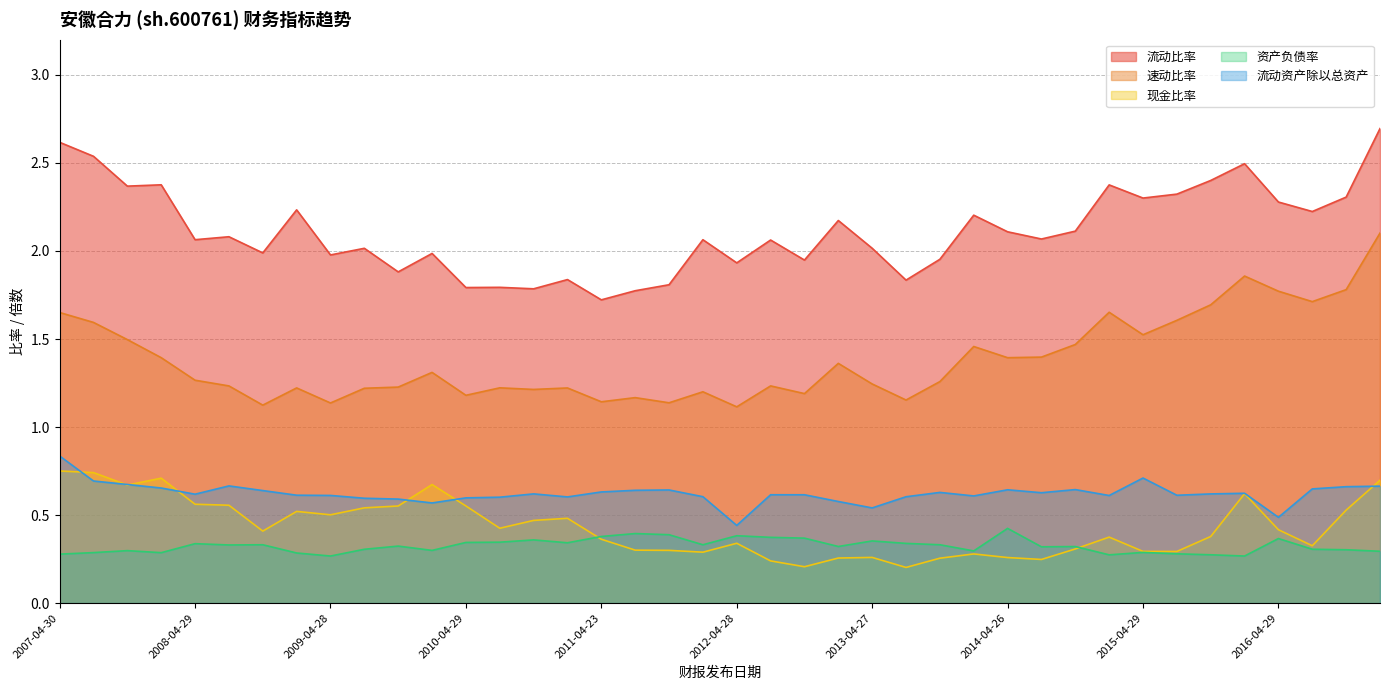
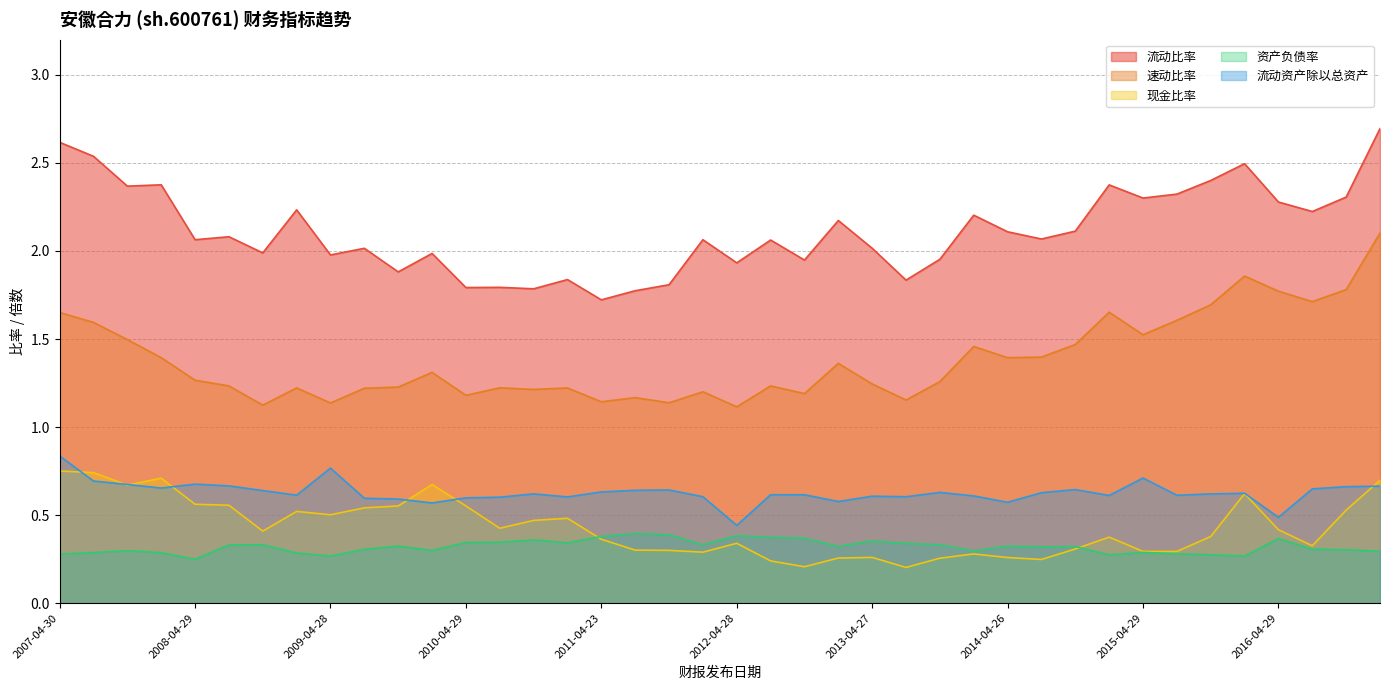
资产负债率, 2008-04-29: 0.34 -> 0.25
流动资产除以总资产, 2008-04-29: 0.62 -> 0.68
流动资产除以总资产, 2009-04-28: 0.61 -> 0.77
流动资产除以总资产, 2013-04-27: 0.54 -> 0.61
资产负债率, 2014-04-26: 0.42 -> 0.32
流动资产除以总资产, 2014-04-26: 0.64 -> 0.57
